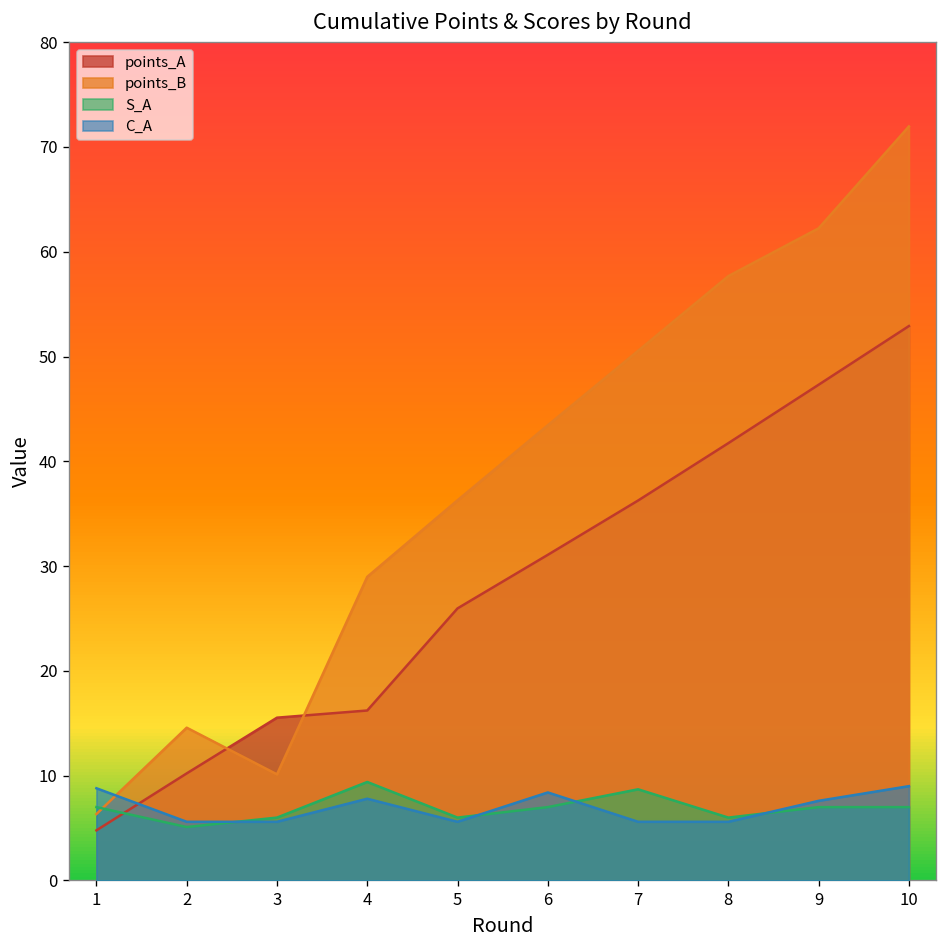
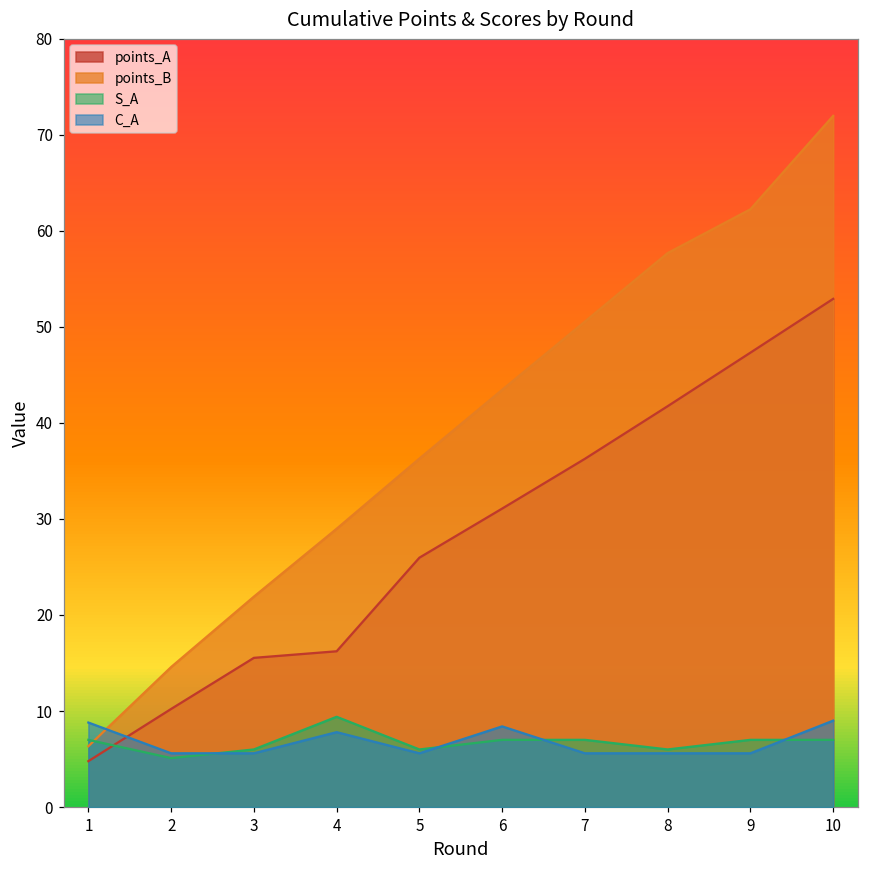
points_B, 3: 10 -> 22
S_A, 7: 9 -> 7
C_A, 9: 8 -> 6
